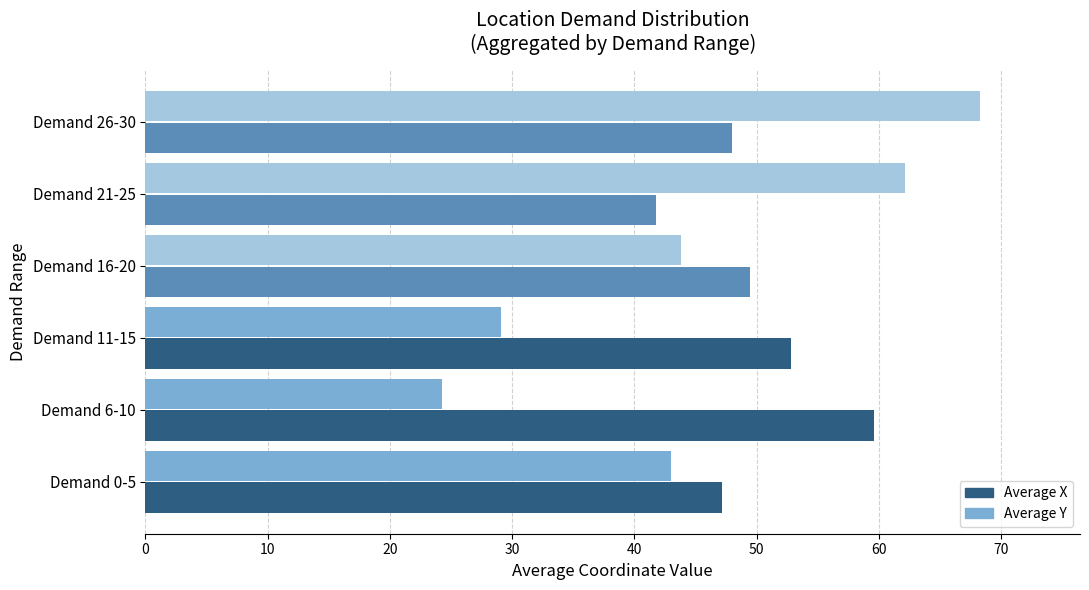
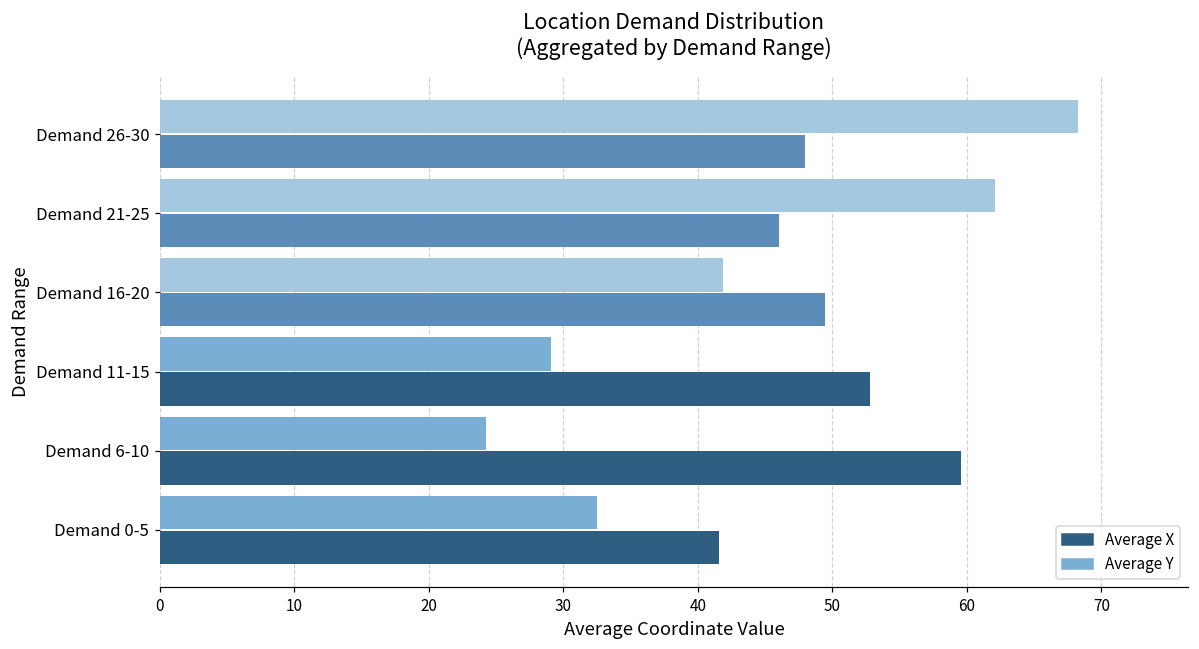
Average X, Demand 21-25: 41.8 -> 46.0
Average Y, Demand 16-20: 43.8 -> 41.9
Average Y, Demand 0-5: 43.0 -> 32.5
Average X, Demand 0-5: 47.2 -> 41.5
